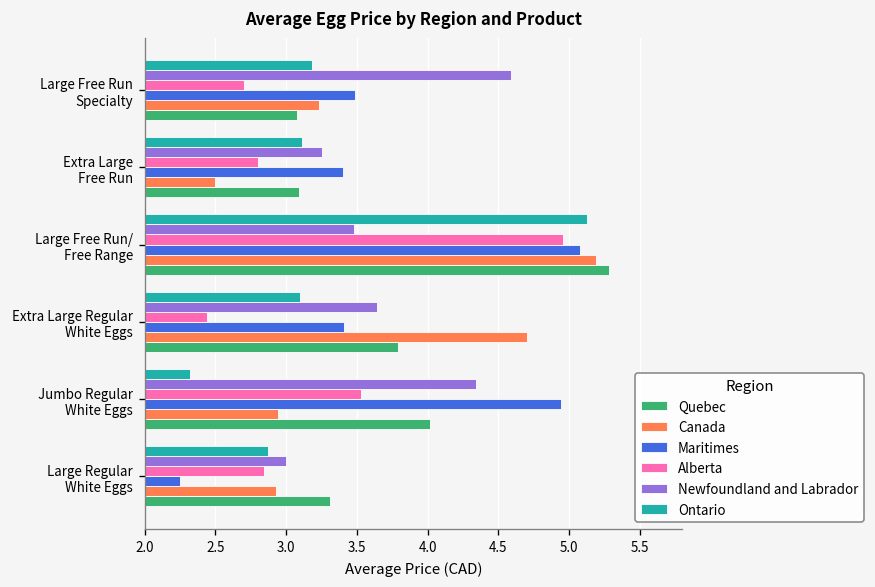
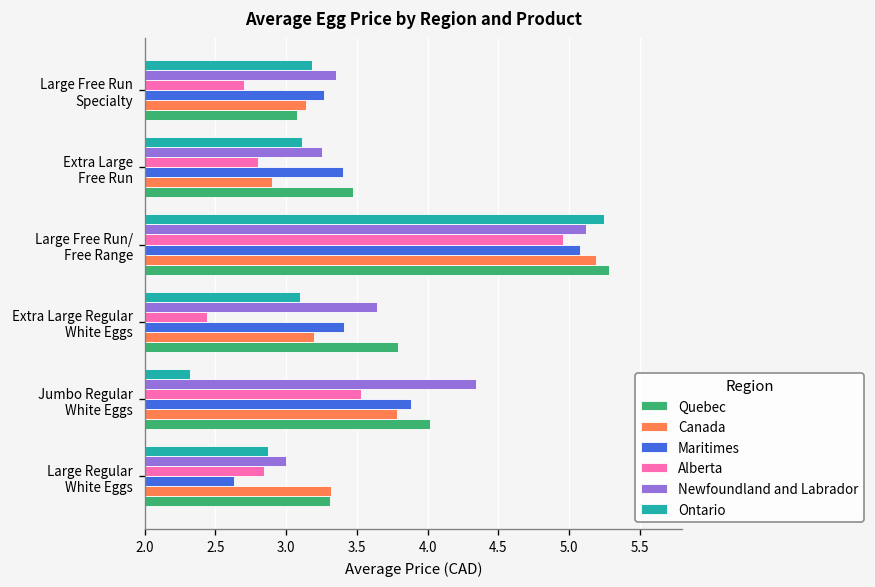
Newfoundland and Labrador, Large Free Run Specialty: 4.59 -> 3.35
Maritimes, Large Free Run Specialty: 3.49 -> 3.27
Canada, Large Free Run Specialty: 3.23 -> 3.14
Canada, Extra Large Free Run: 2.5 -> 2.9
Quebec, Extra Large Free Run: 3.09 -> 3.47
Ontario, Large Free Run/ Free Range: 5.13 -> 5.25
Newfoundland and Labrador, Large Free Run/ Free Range: 3.48 -> 5.12
Canada, Extra Large Regular White Eggs: 4.7 -> 3.2
Maritimes, Jumbo Regular White Eggs: 4.94 -> 3.88
Canada, Jumbo Regular White Eggs: 2.94 -> 3.78
Maritimes, Large Regular White Eggs: 2.25 -> 2.63
Canada, Large Regular White Eggs: 2.93 -> 3.32
